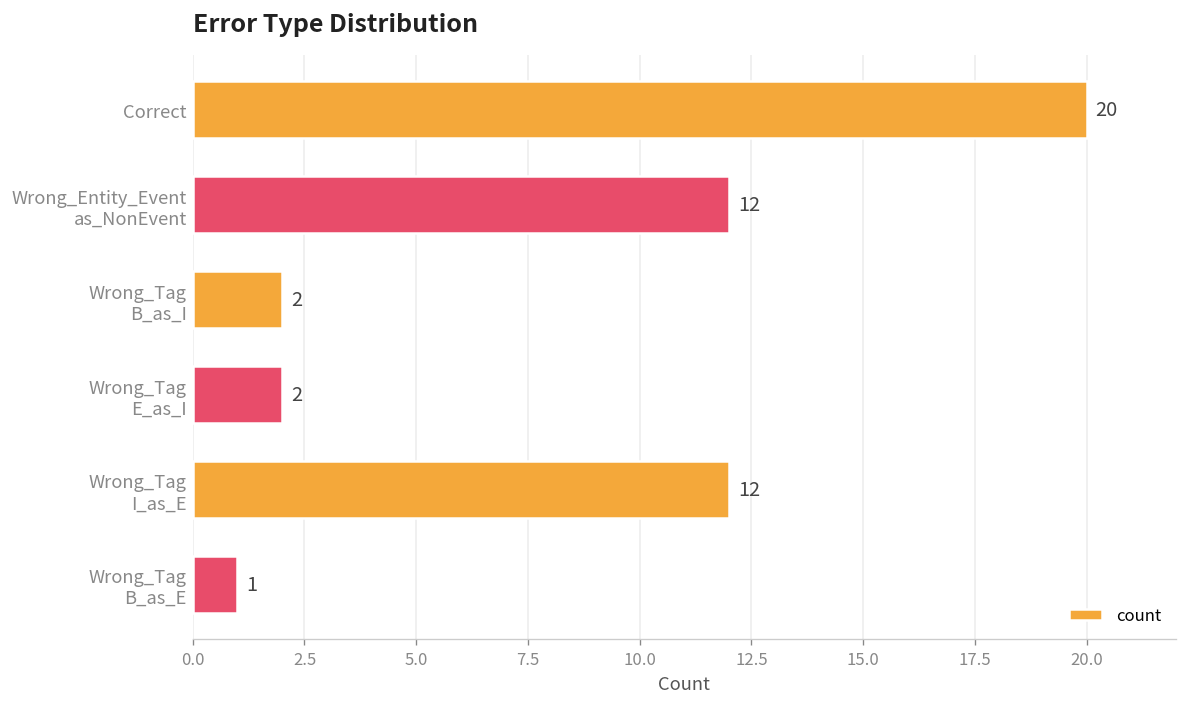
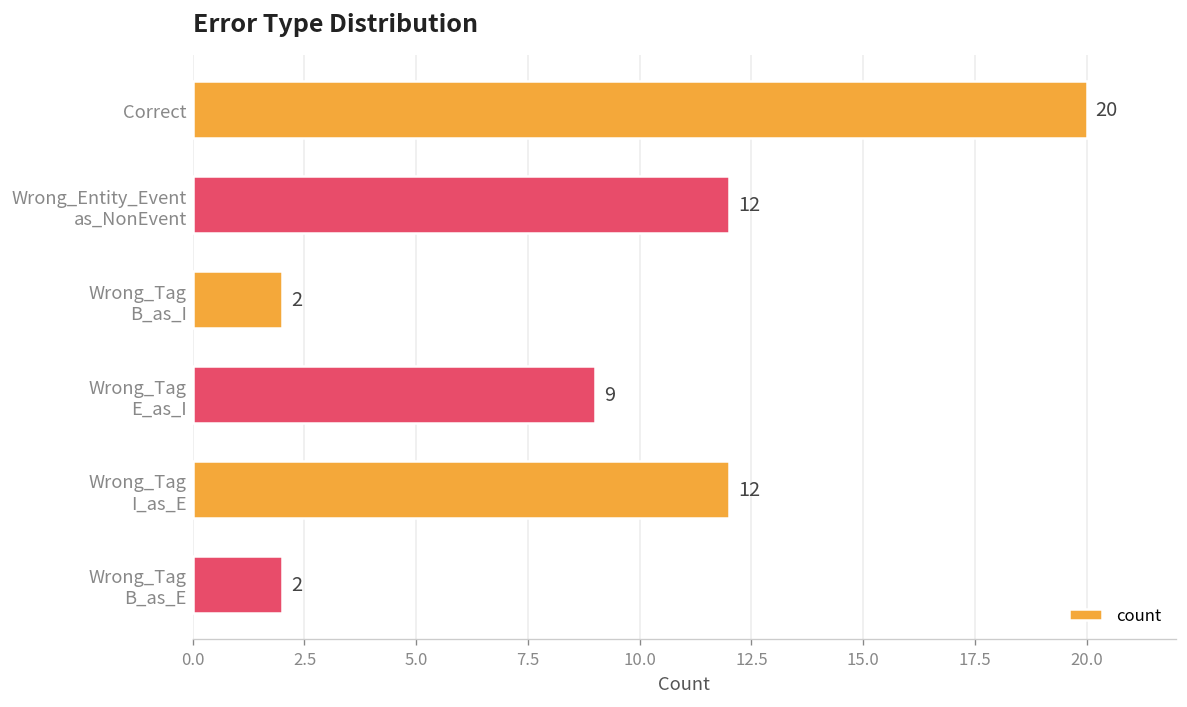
Wrong_Tag E_as_I: 2 -> 9
Wrong_Tag B_as_E: 1 -> 2
